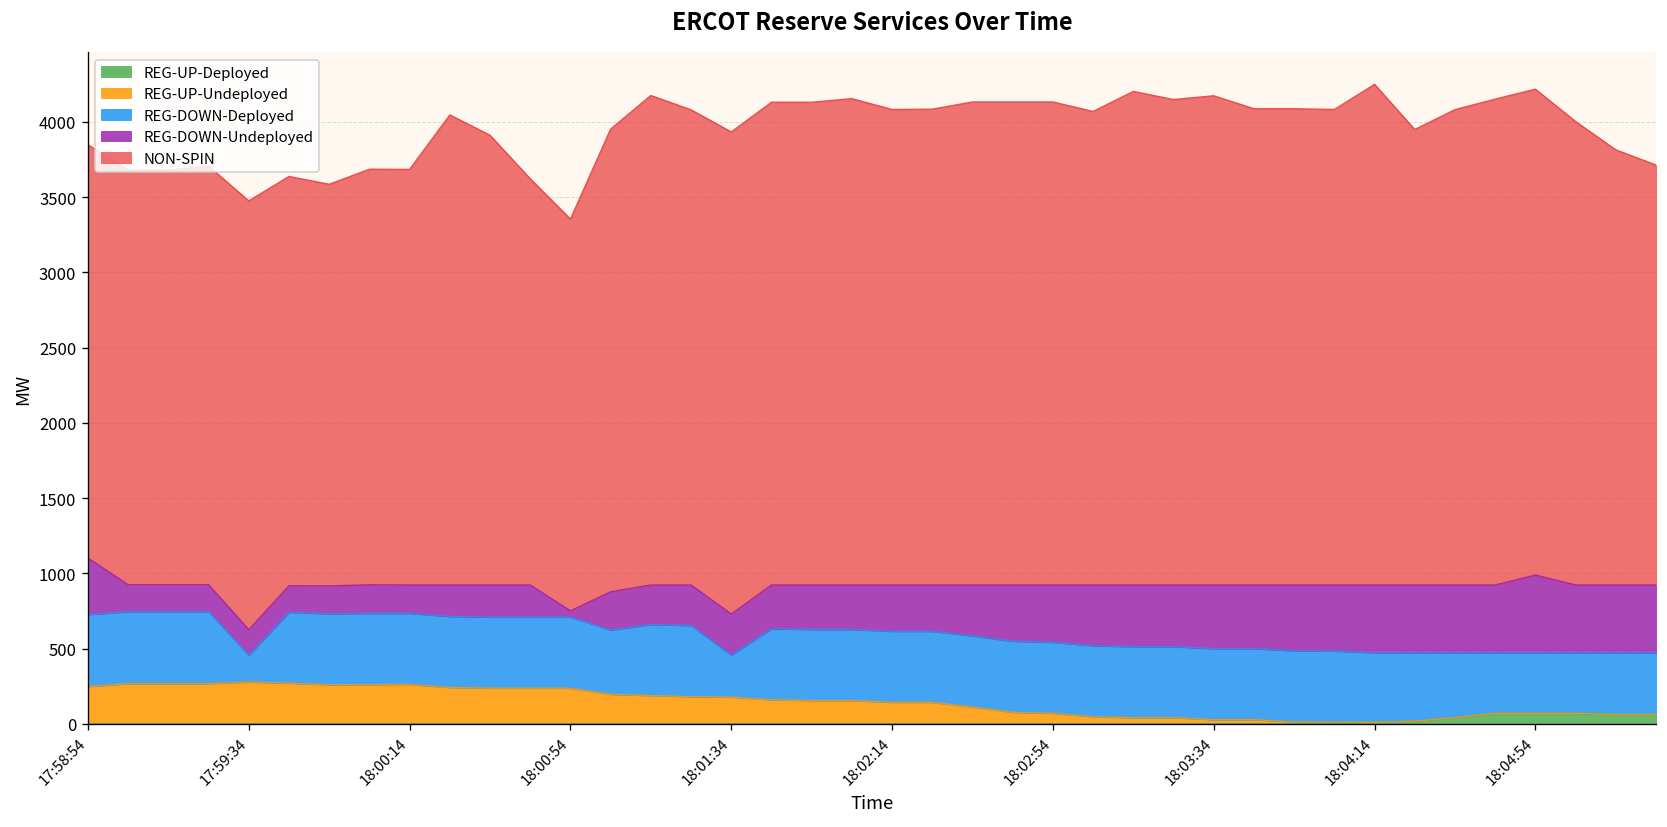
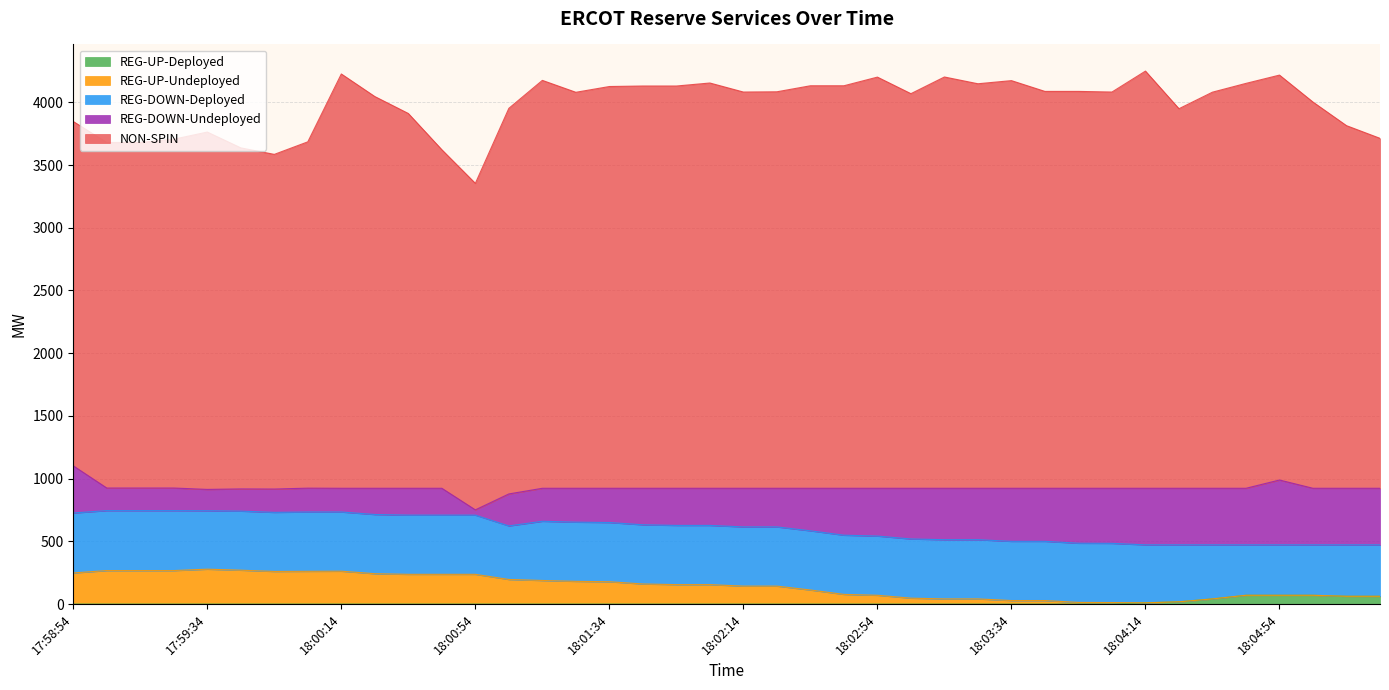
REG-DOWN-Deployed, 17:59:34: 180 -> 470
NON-SPIN, 18:00:14: 2760 -> 3300
REG-DOWN-Deployed, 18:01:34: 280 -> 470
NON-SPIN, 18:02:54: 3210 -> 3280
